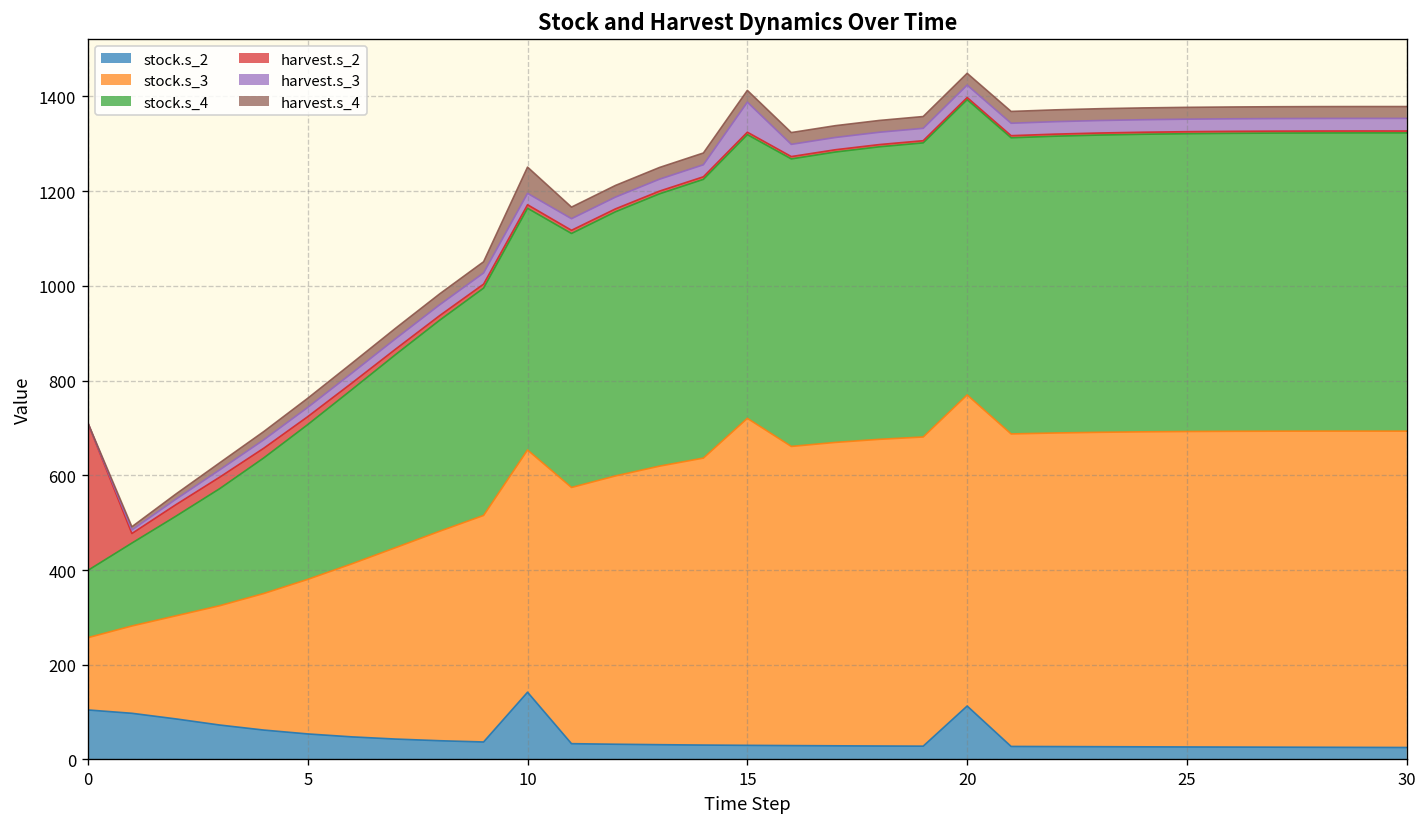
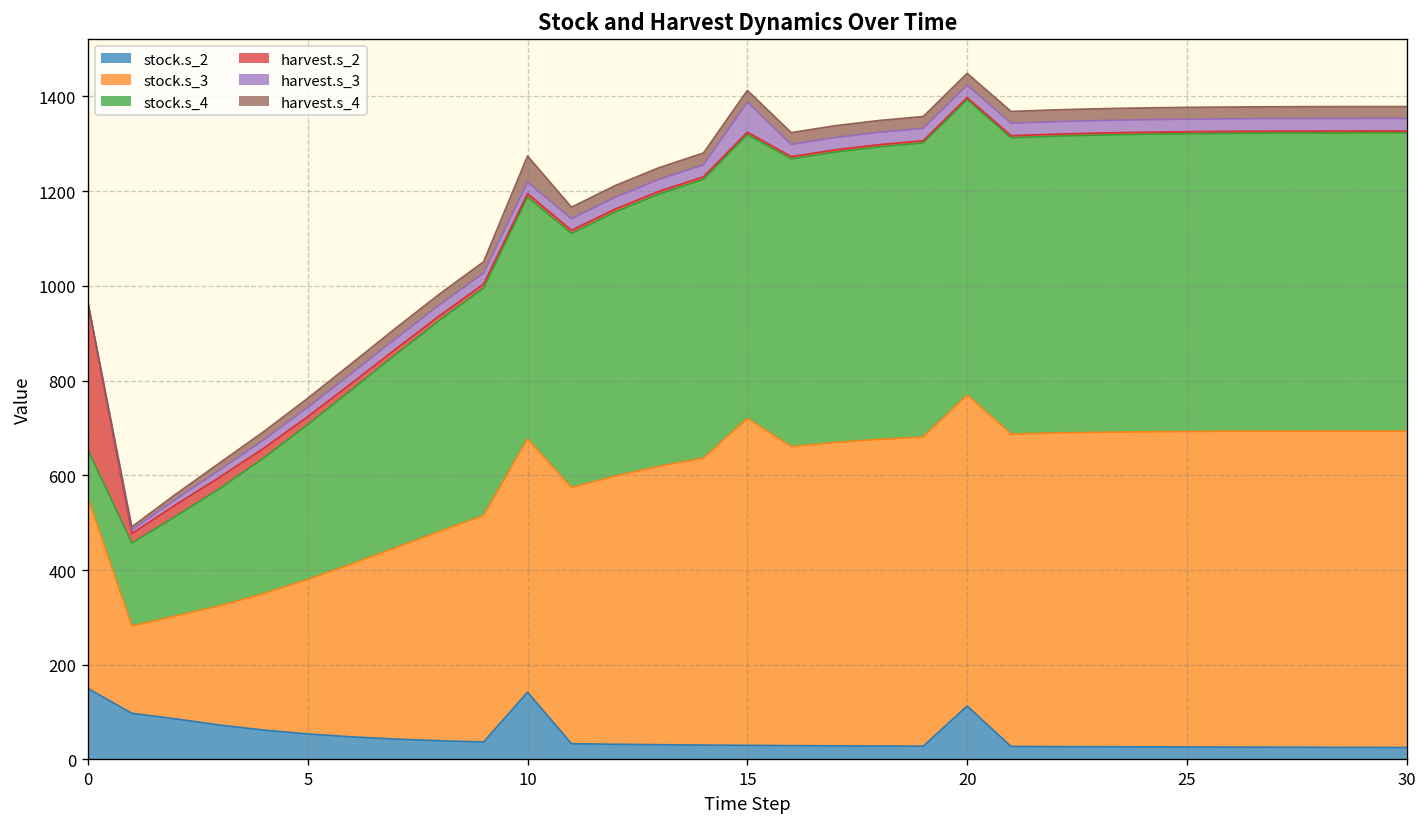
stock.s_2, 0: 100 -> 150
stock.s_3, 0: 150 -> 400
stock.s_4, 0: 140 -> 100
stock.s_3, 10: 510 -> 530
